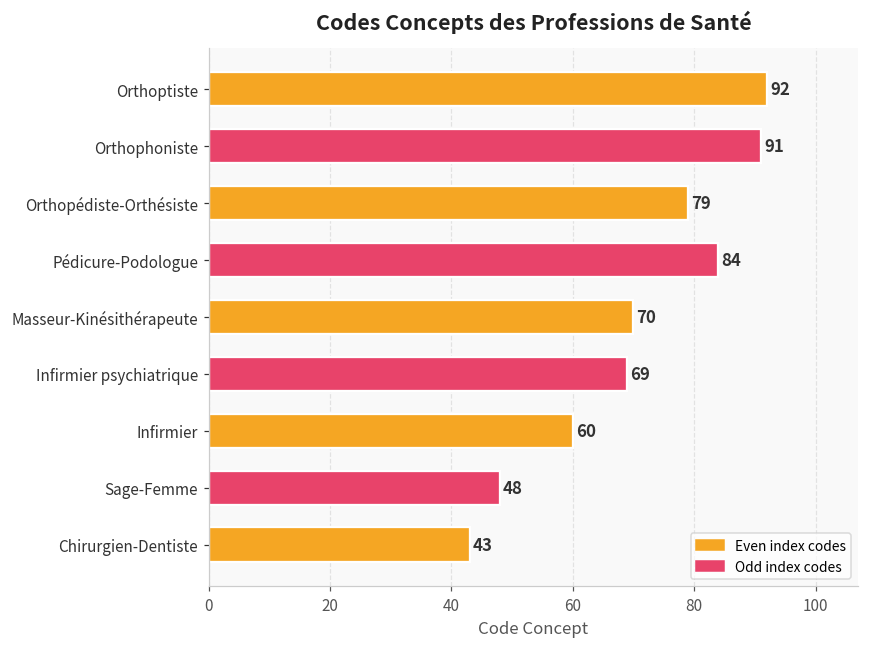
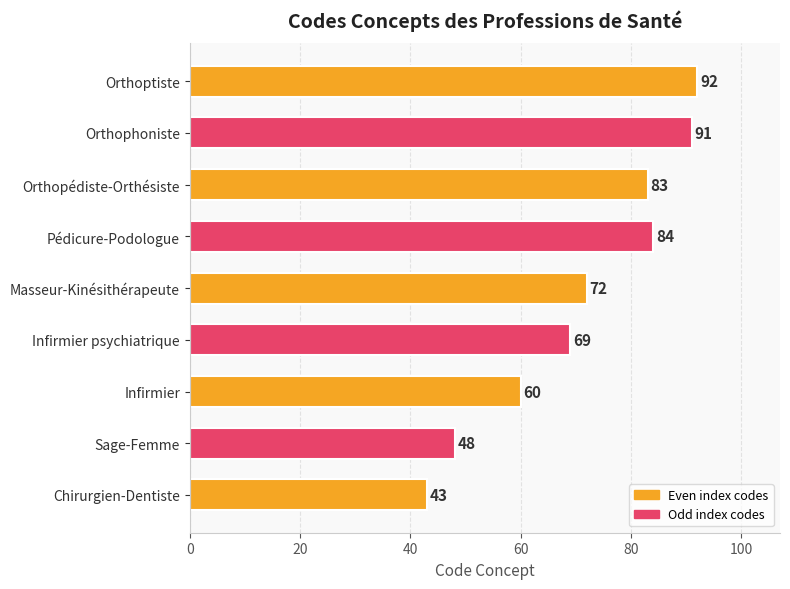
Orthopédiste-Orthésiste: 79 -> 83
Masseur-Kinésithérapeute: 70 -> 72
